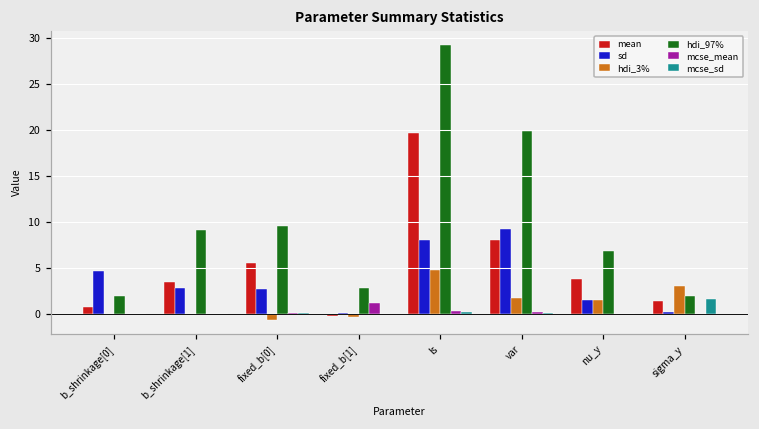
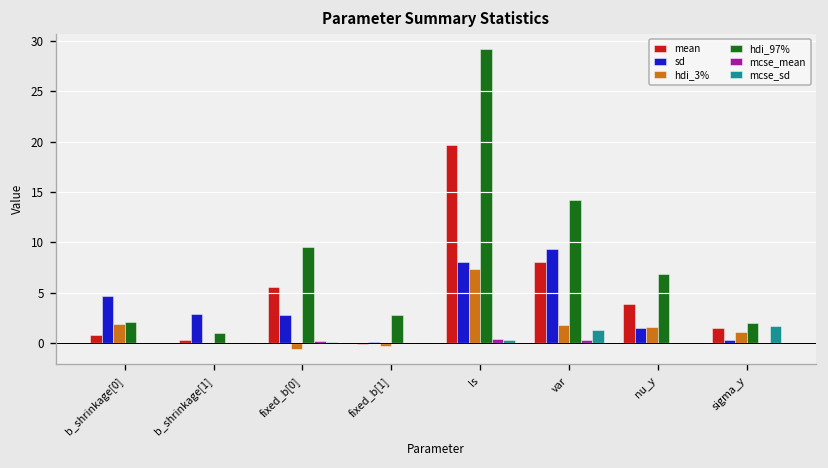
hdi_3%, b_shrinkage[0]: 0 -> 2
mean, b_shrinkage[1]: 3 -> 0
hdi_97%, b_shrinkage[1]: 9 -> 1
mcse_mean, fixed_b[1]: 1 -> 0
hdi_3%, ls: 5 -> 7
hdi_97%, var: 20 -> 14
mcse_sd, var: 0 -> 1
hdi_3%, sigma_y: 3 -> 1
